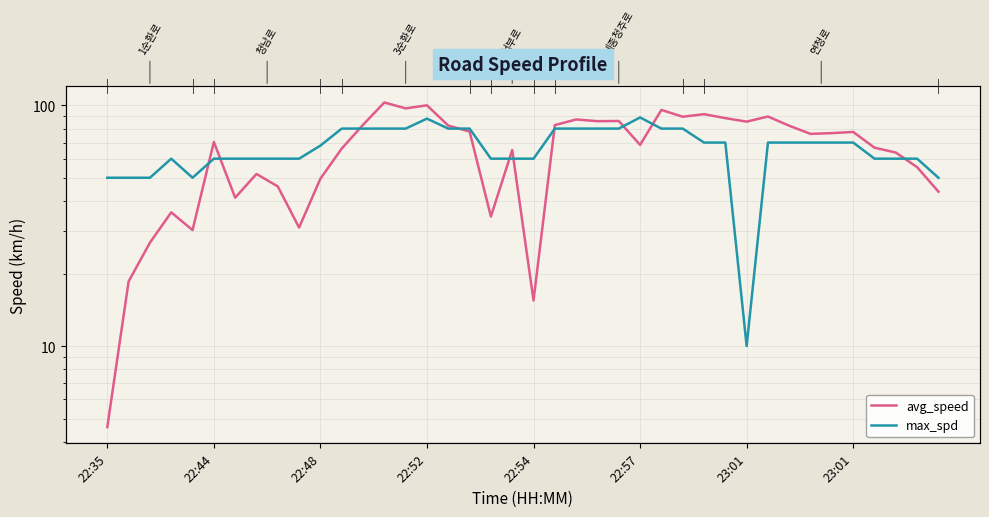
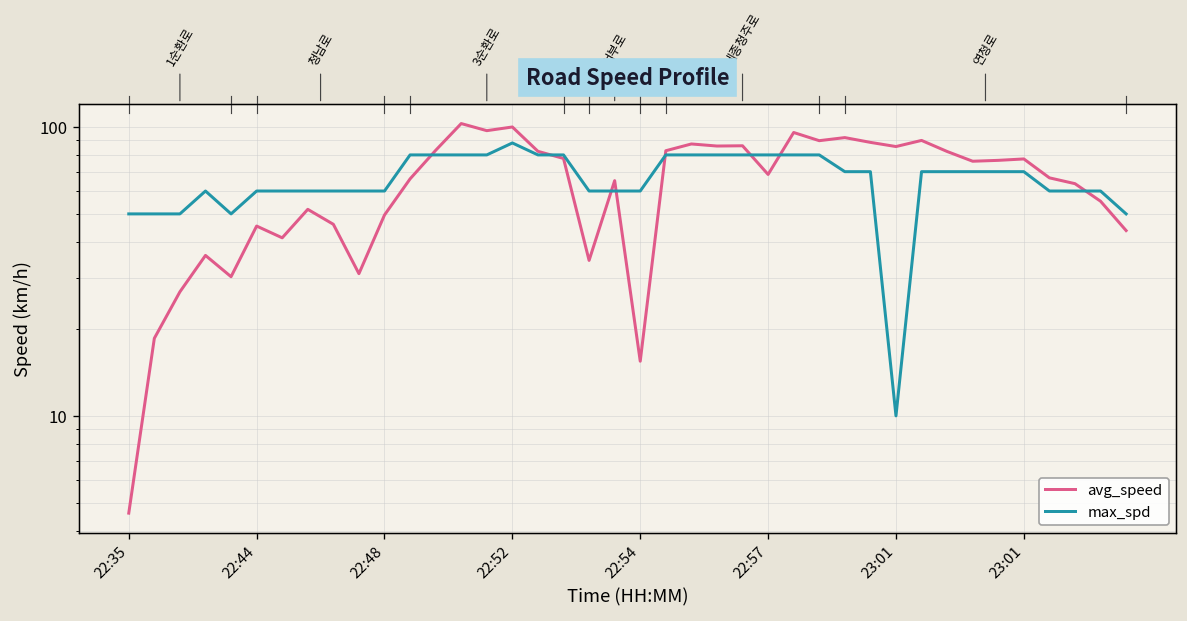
avg_speed, 22:44: 70 -> 45
max_spd, 22:48: 68 -> 60
max_spd, 22:57: 89 -> 80
